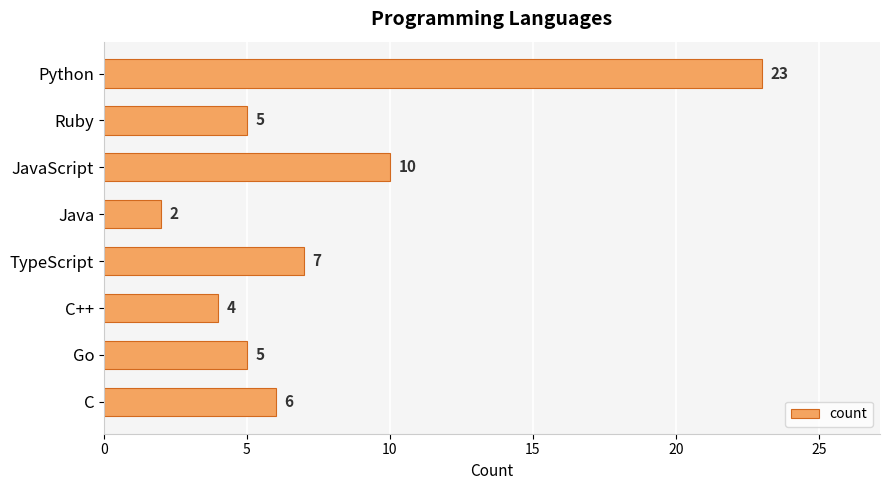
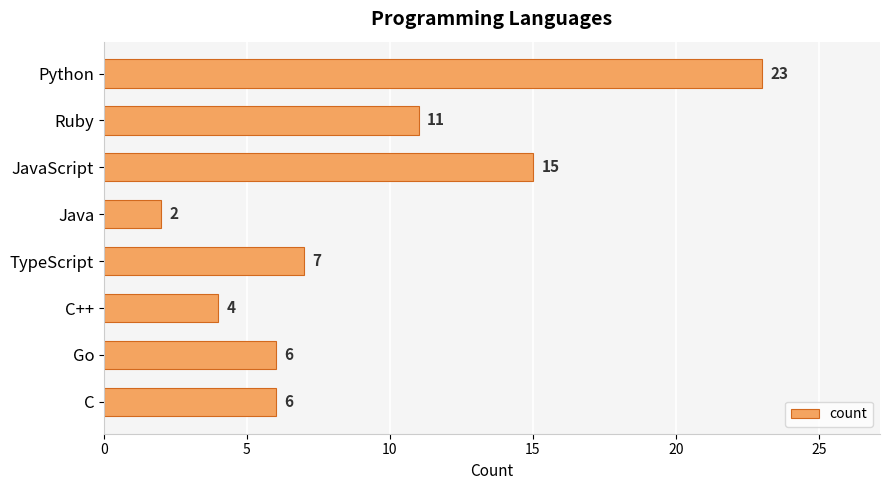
Ruby: 5 -> 11
JavaScript: 10 -> 15
Go: 5 -> 6
